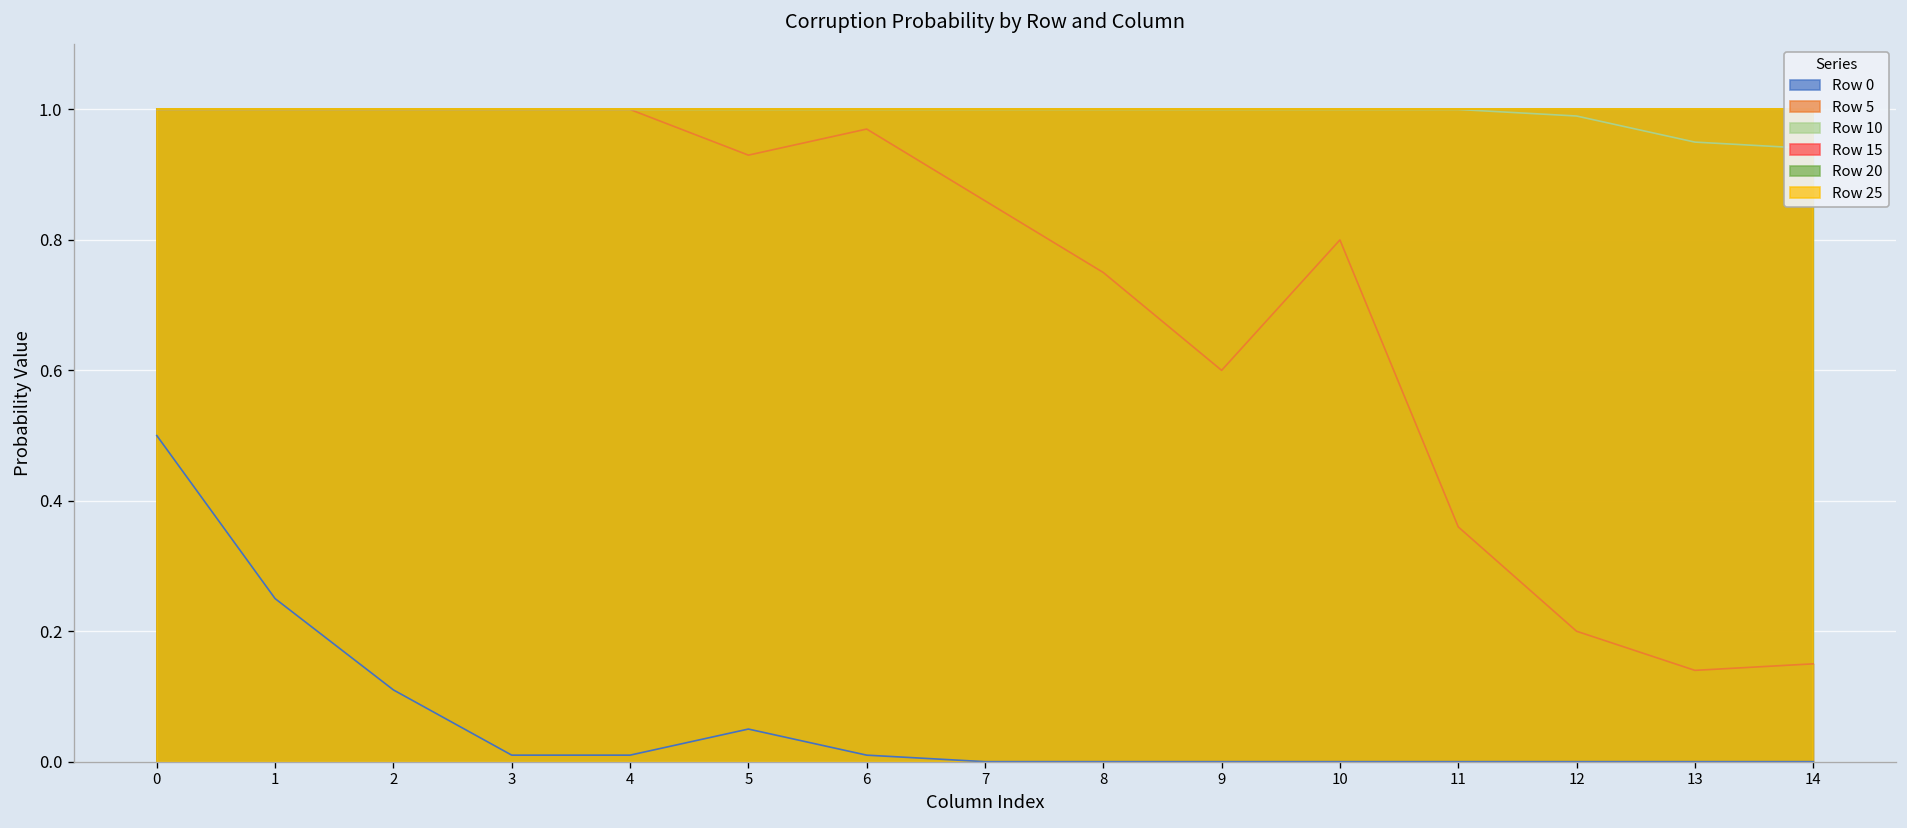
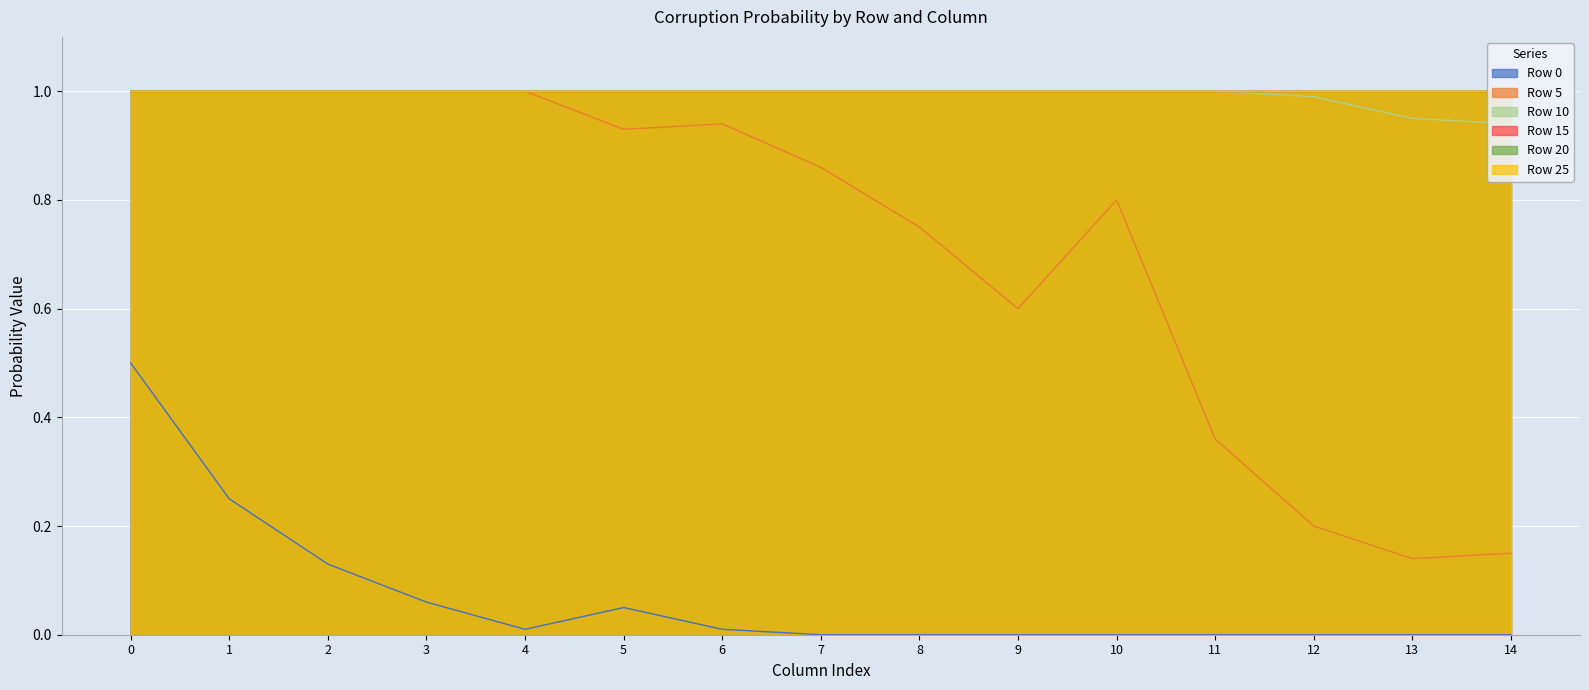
Row 0, 2: 0.11 -> 0.13
Row 0, 3: 0.01 -> 0.06
Row 5, 6: 0.97 -> 0.94
